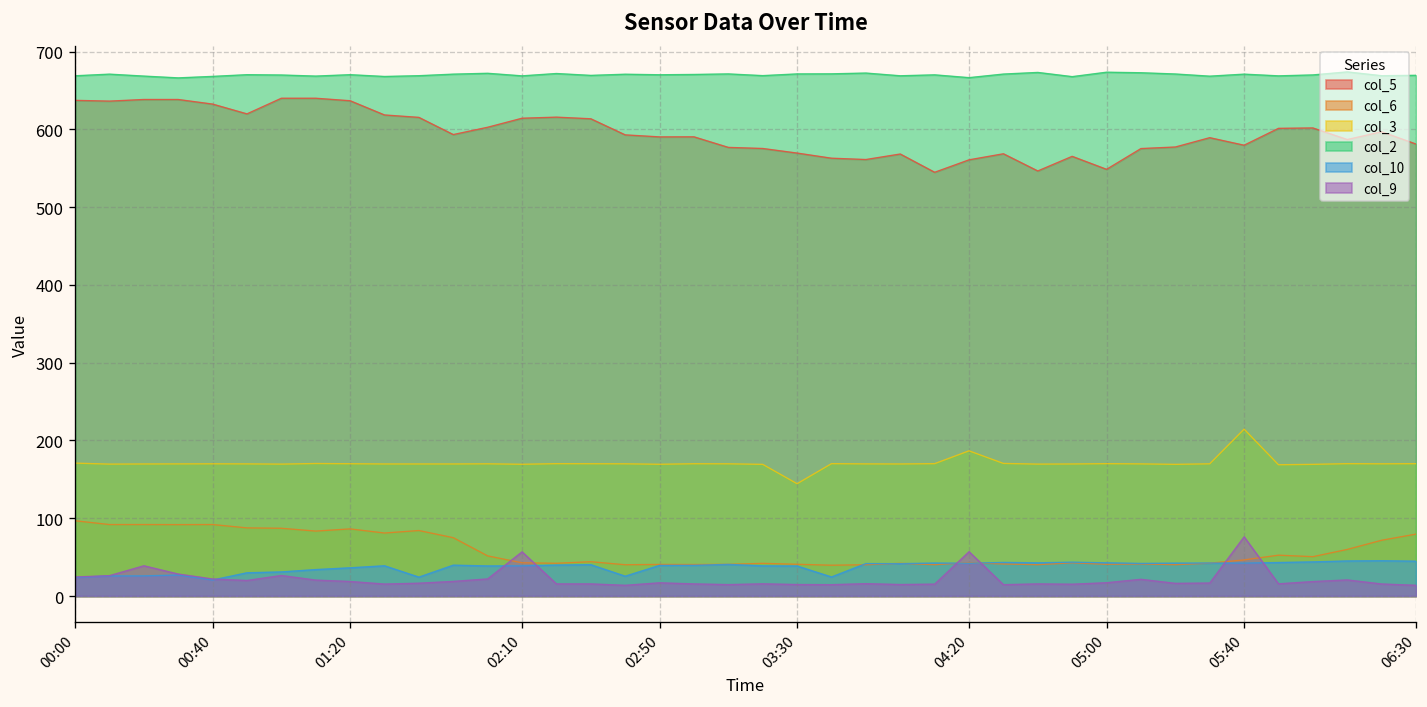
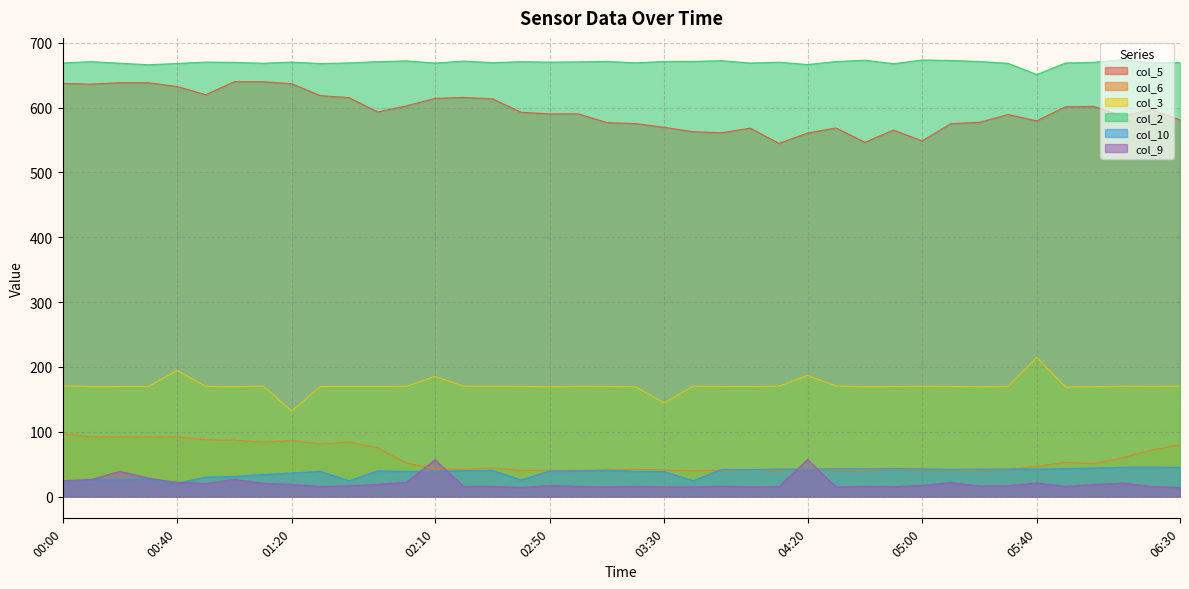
col_3, 00:40: 170 -> 190
col_3, 01:20: 170 -> 130
col_3, 02:10: 170 -> 190
col_2, 05:40: 670 -> 650
col_9, 05:40: 80 -> 20
